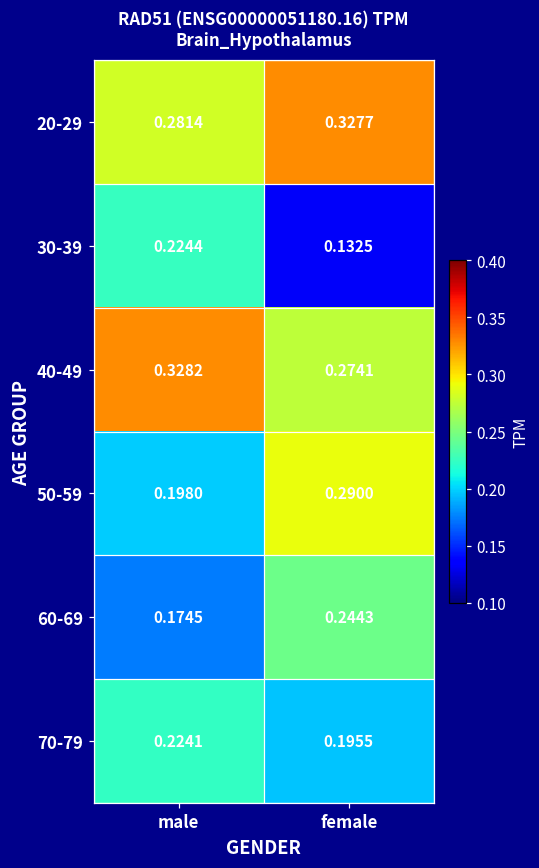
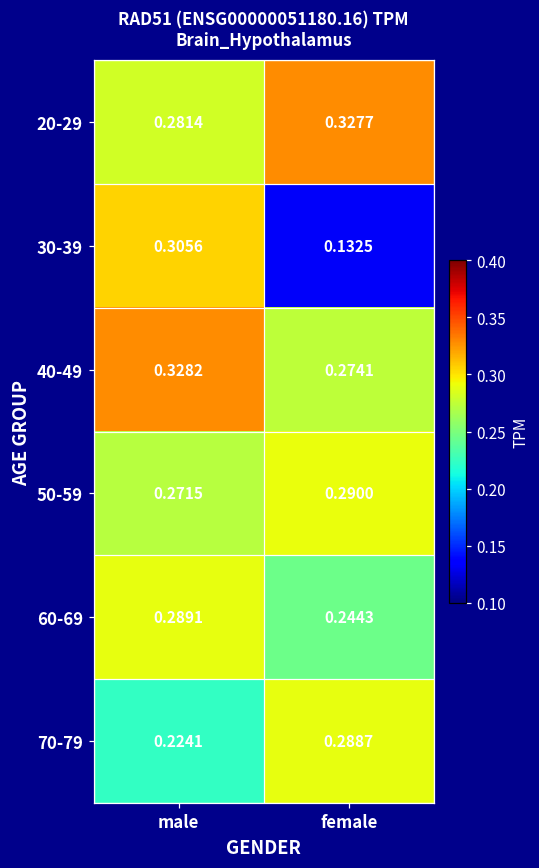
30-39, male: 0.2244 -> 0.3056
50-59, male: 0.1980 -> 0.2715
60-69, male: 0.1745 -> 0.2891
70-79, female: 0.1955 -> 0.2887
